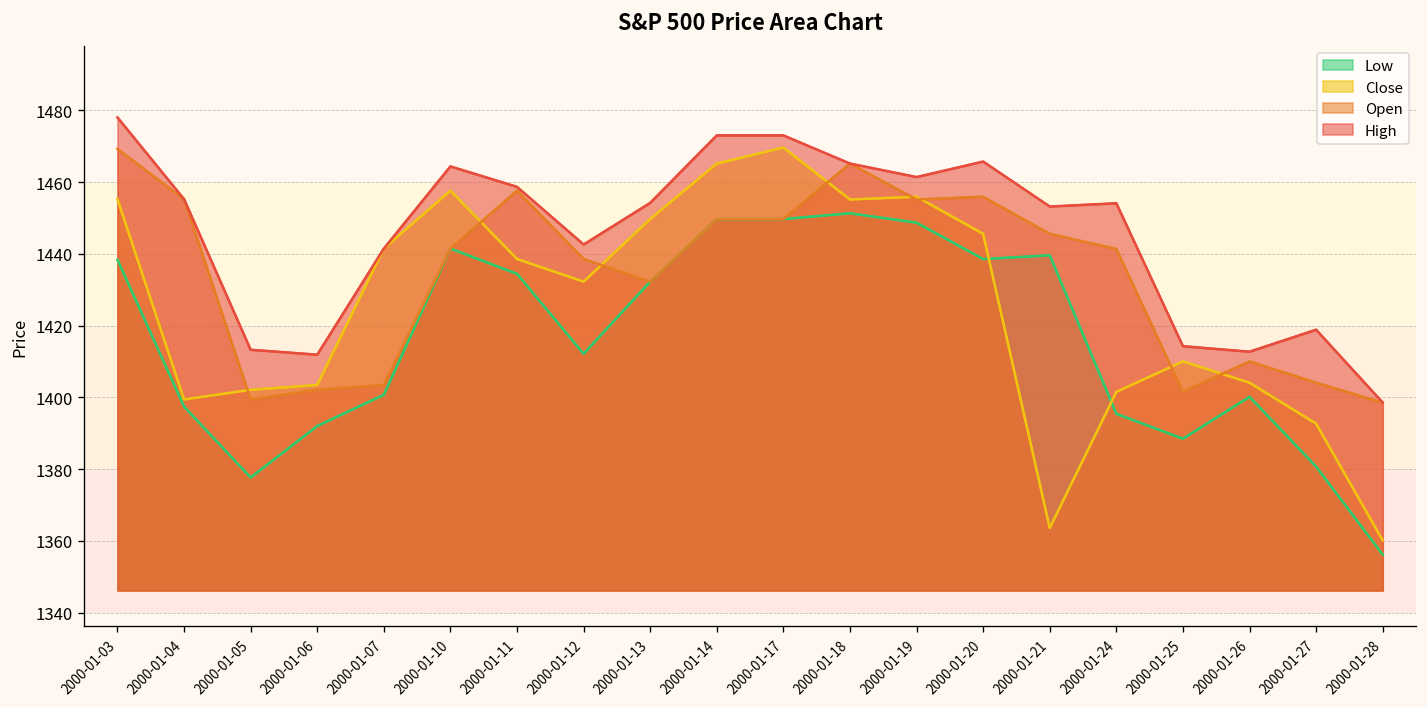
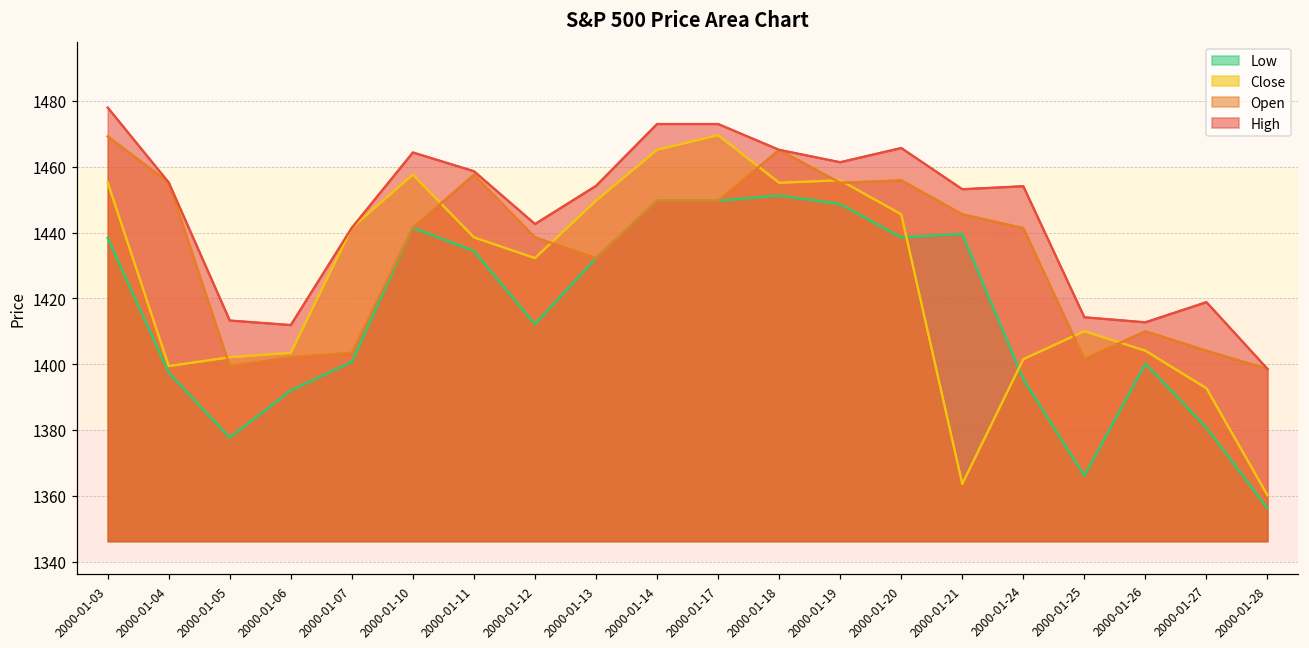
Low, 2000-01-25: 1388 -> 1366
